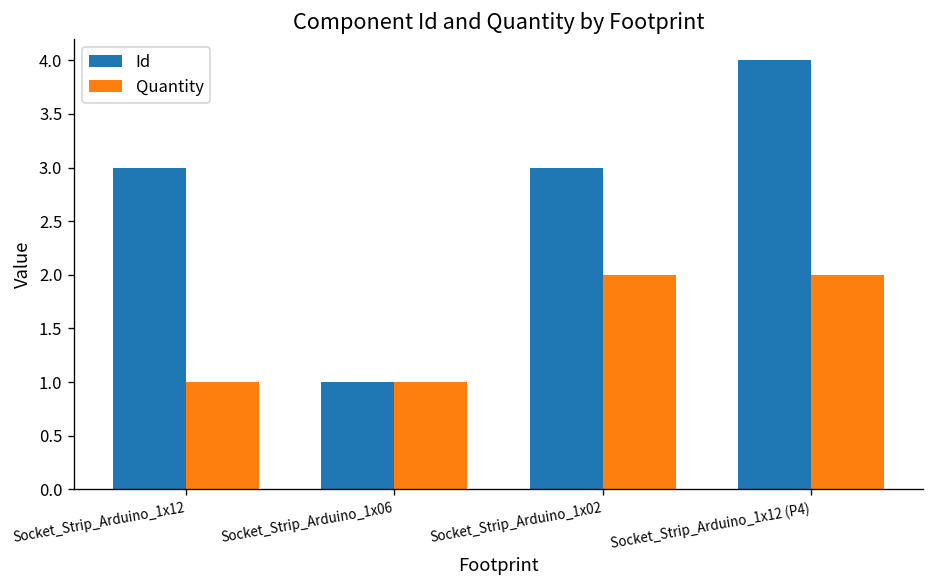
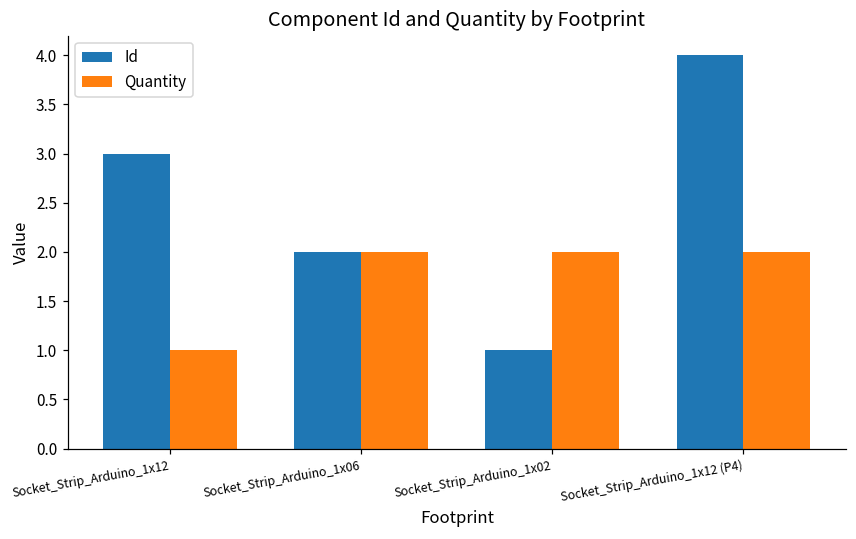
Id, Socket_Strip_Arduino_1x06: 1 -> 2
Quantity, Socket_Strip_Arduino_1x06: 1 -> 2
Id, Socket_Strip_Arduino_1x02: 3 -> 1
